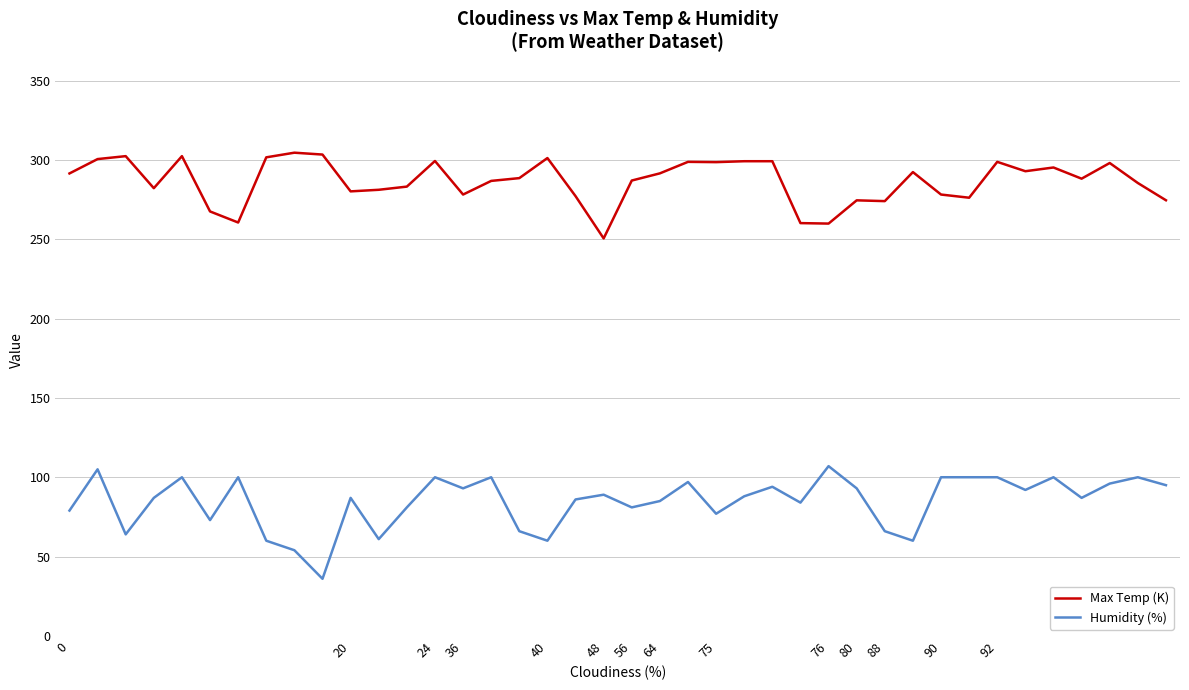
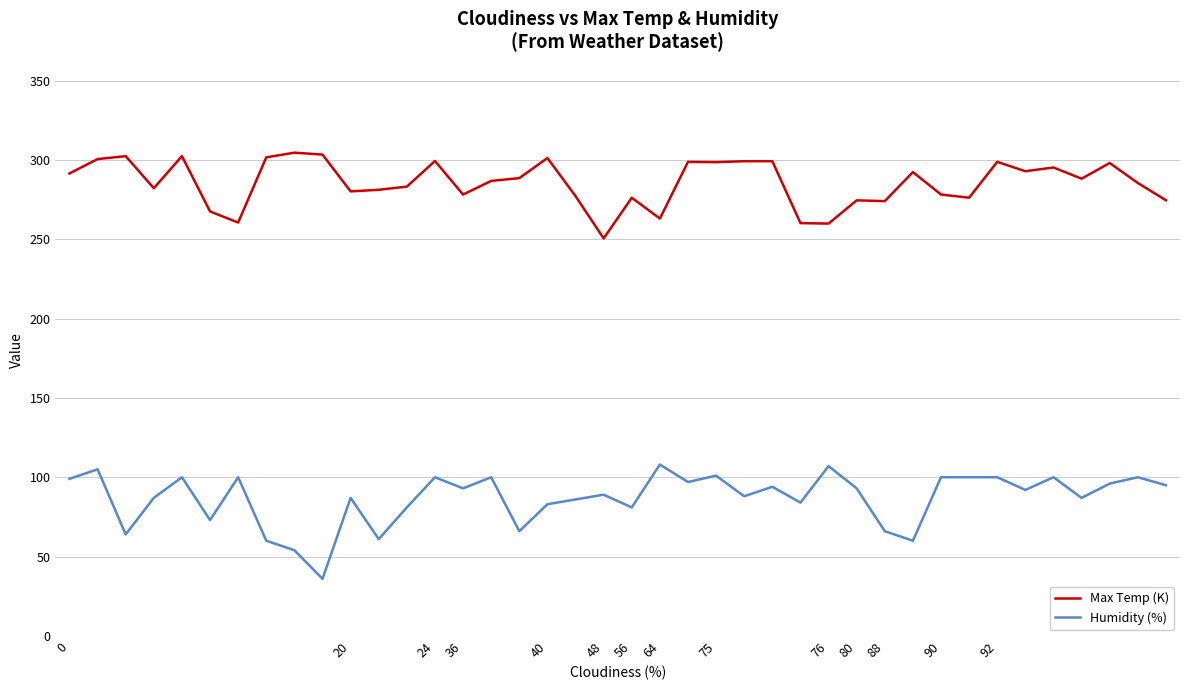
Humidity (%), 0: 79 -> 99
Humidity (%), 40: 60 -> 83
Max Temp (K), 56: 287 -> 276
Max Temp (K), 64: 292 -> 263
Humidity (%), 64: 85 -> 108
Humidity (%), 75: 77 -> 101
